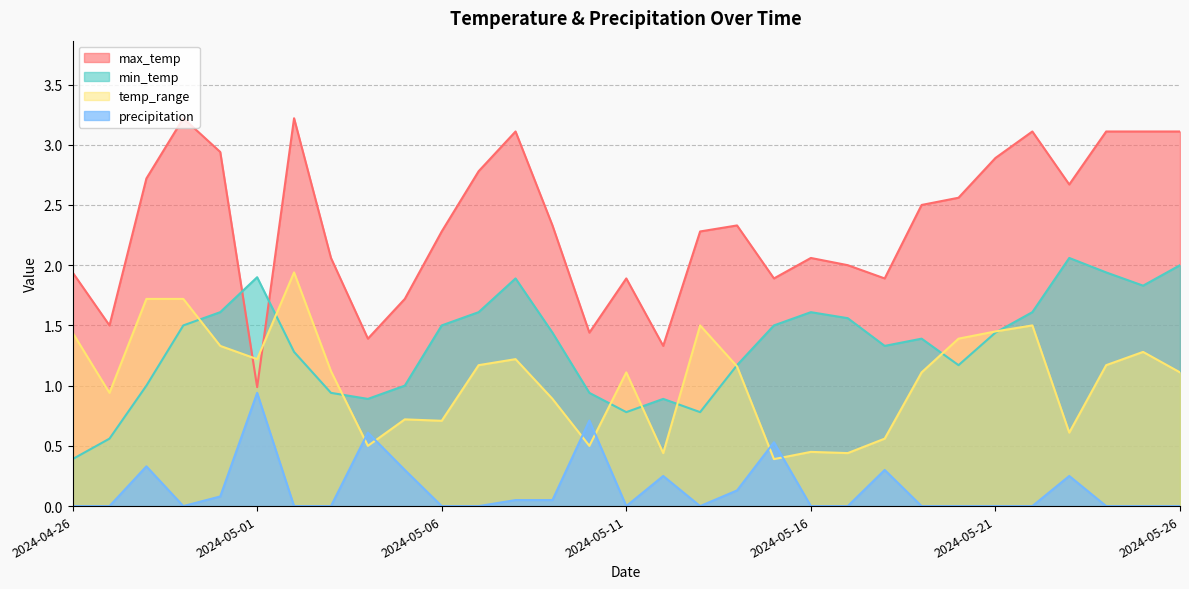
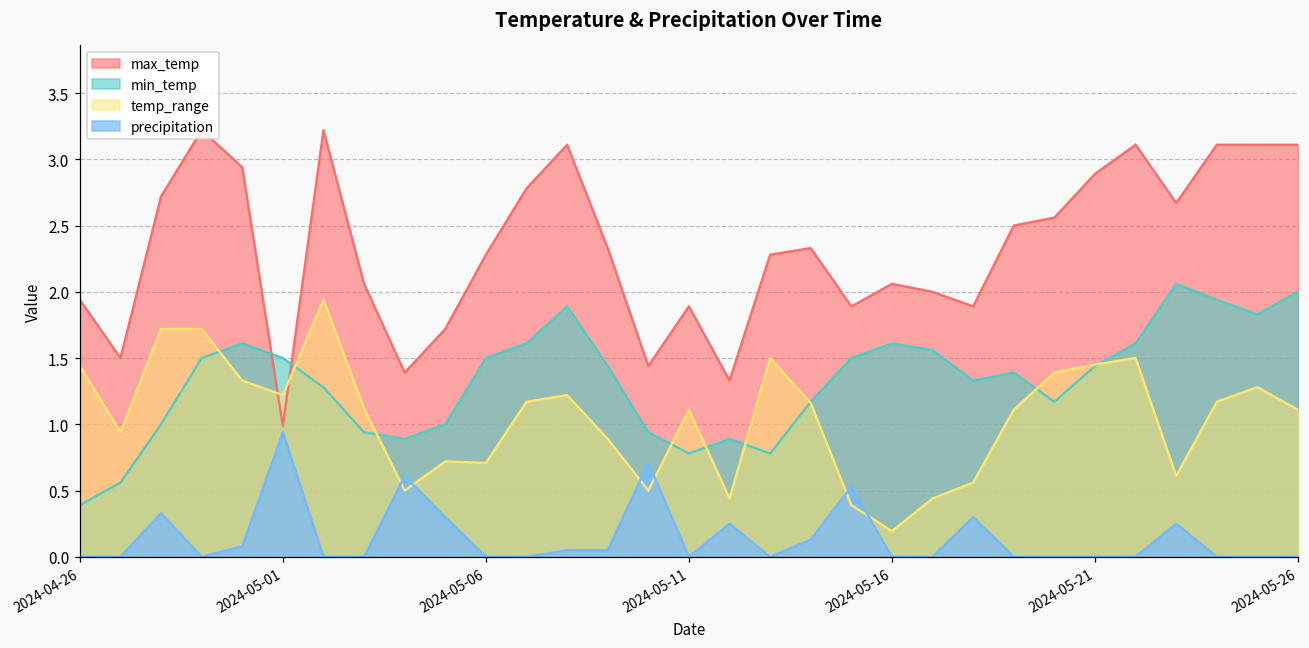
min_temp, 2024-05-01: 1.9 -> 1.5
temp_range, 2024-05-16: 0.45 -> 0.19
